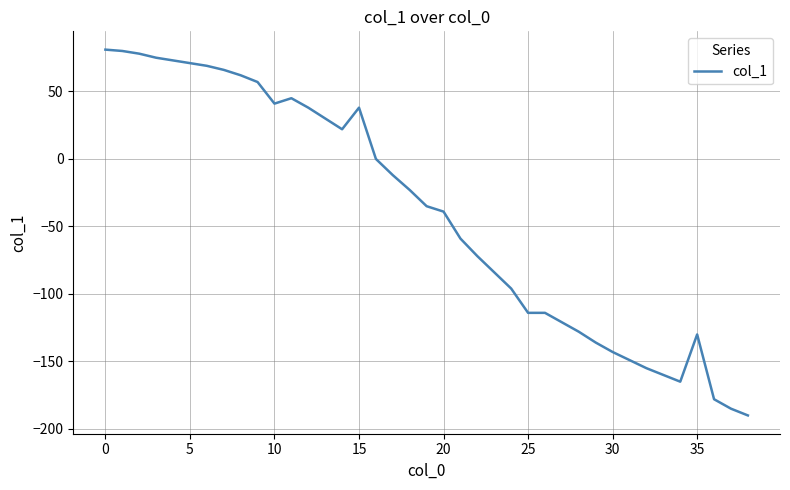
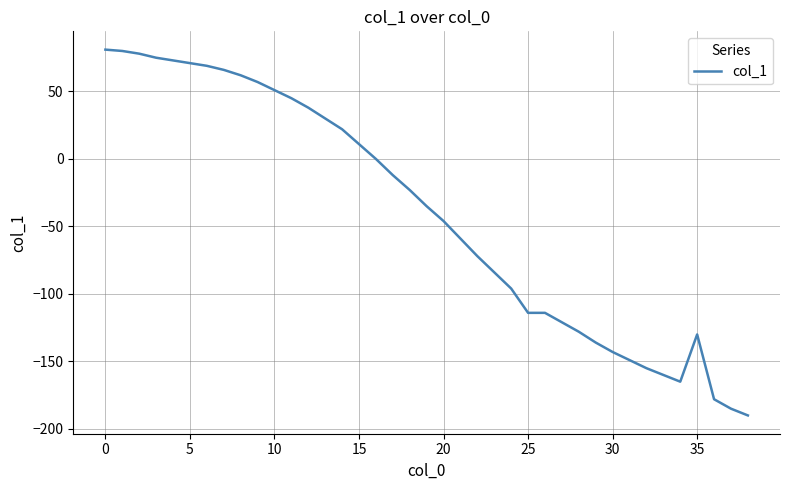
10: 41 -> 51
15: 38 -> 11
20: -39 -> -46
